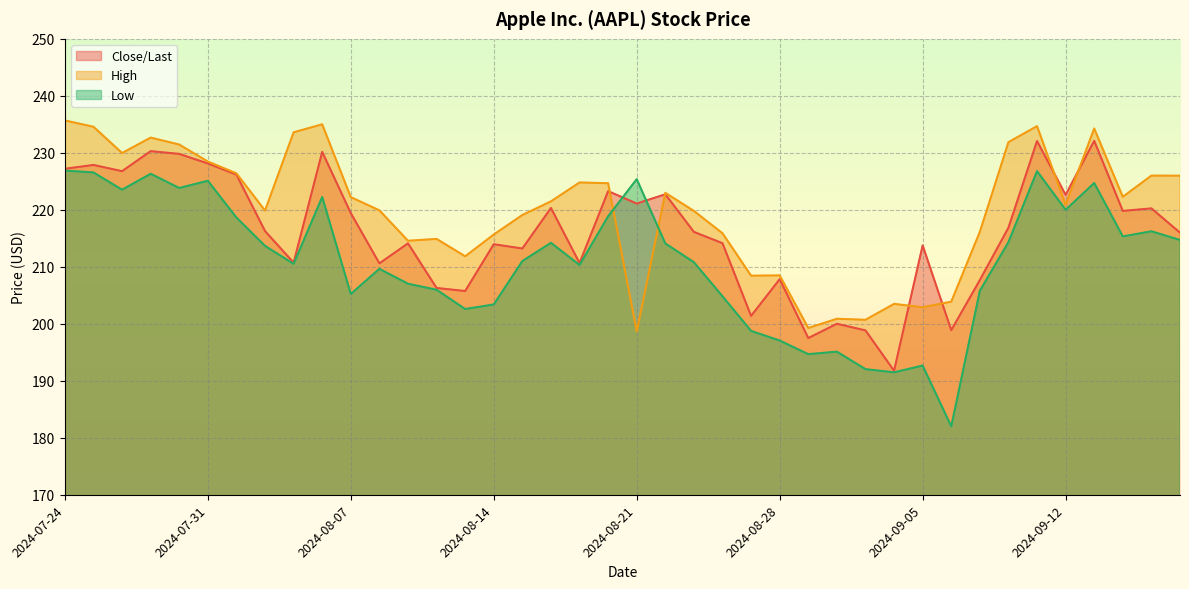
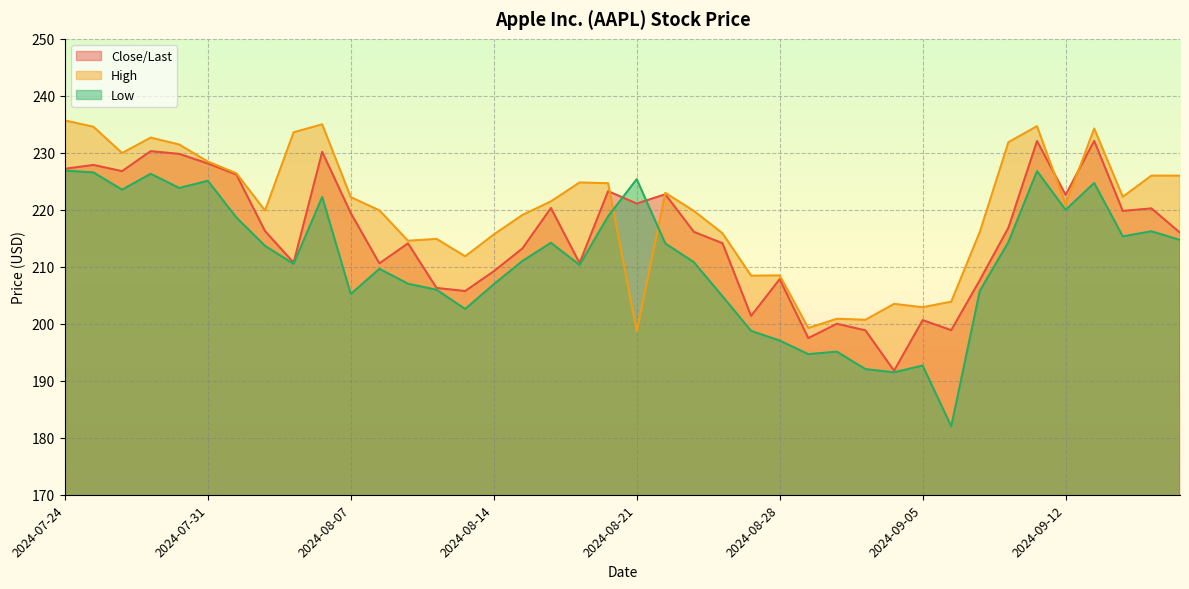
Close/Last, 2024-08-14: 214 -> 209
Low, 2024-08-14: 203 -> 207
Close/Last, 2024-09-05: 214 -> 201
